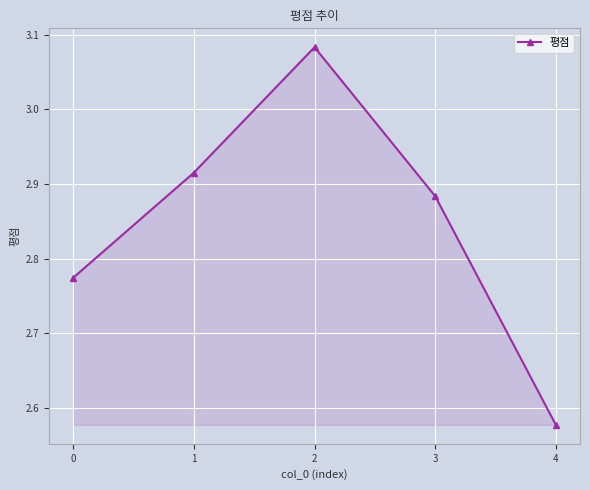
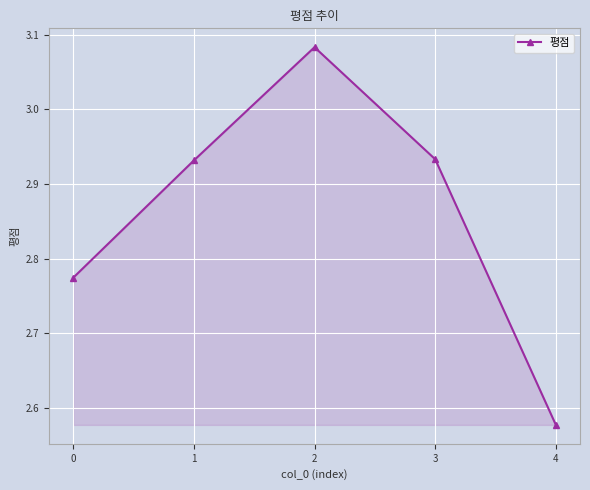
1: 2.92 -> 2.93
3: 2.88 -> 2.93
